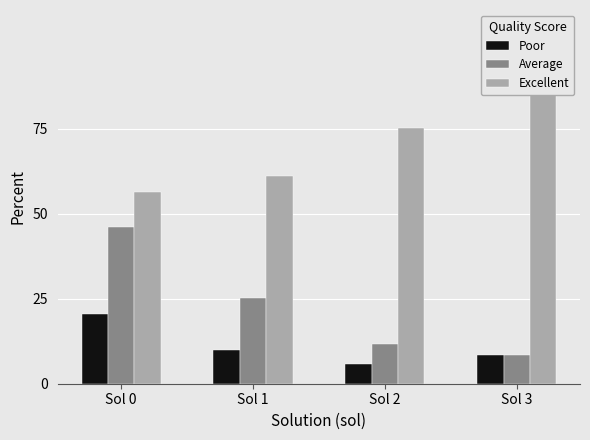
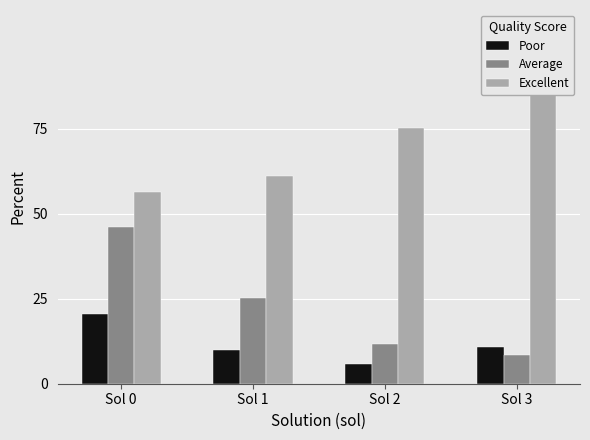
Poor, Sol 3: 8 -> 11
